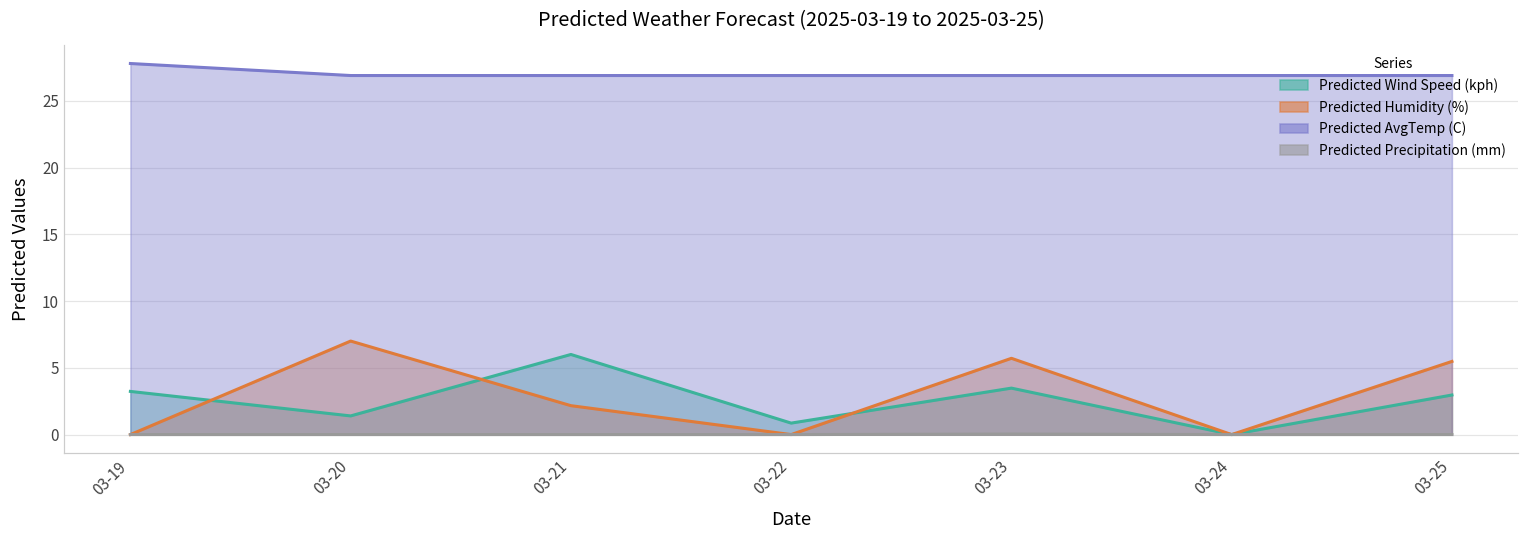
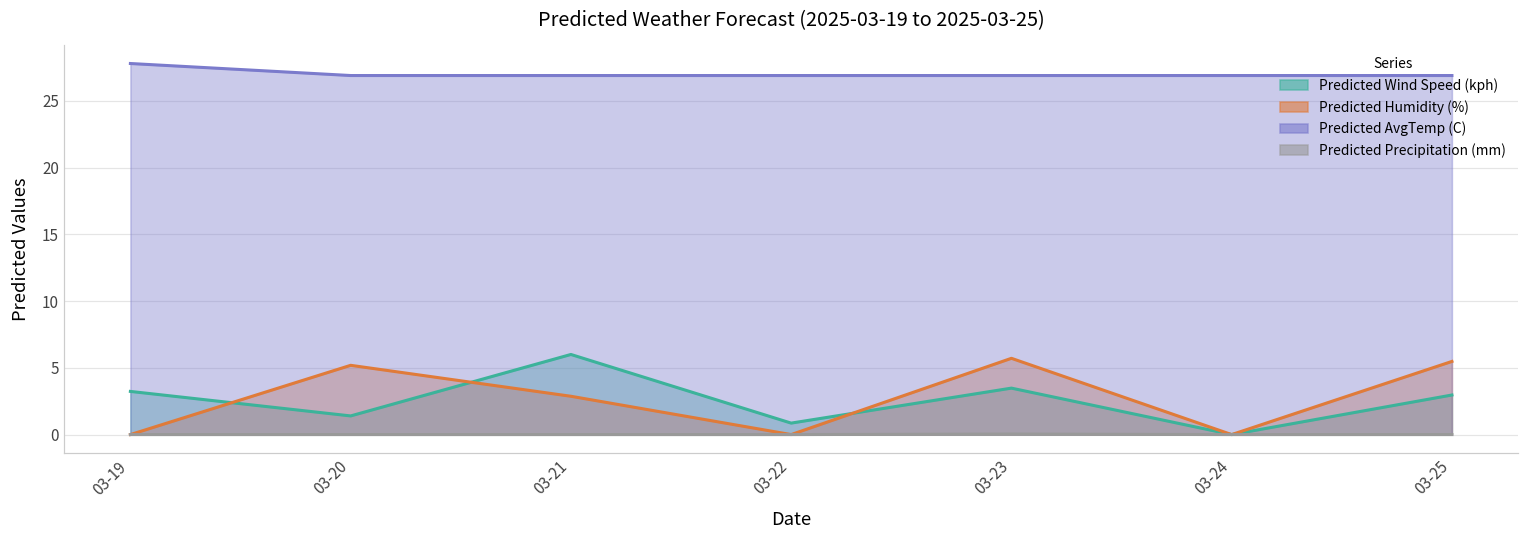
Predicted Humidity (%), 03-20: 7.0 -> 5.2
Predicted Humidity (%), 03-21: 2.2 -> 2.9
